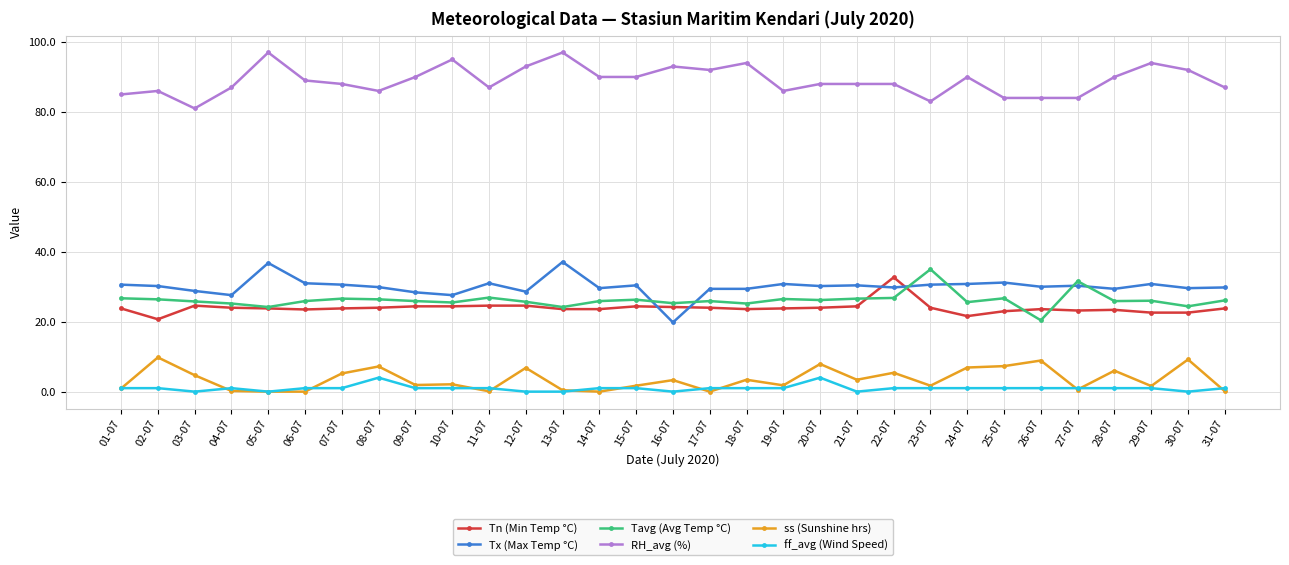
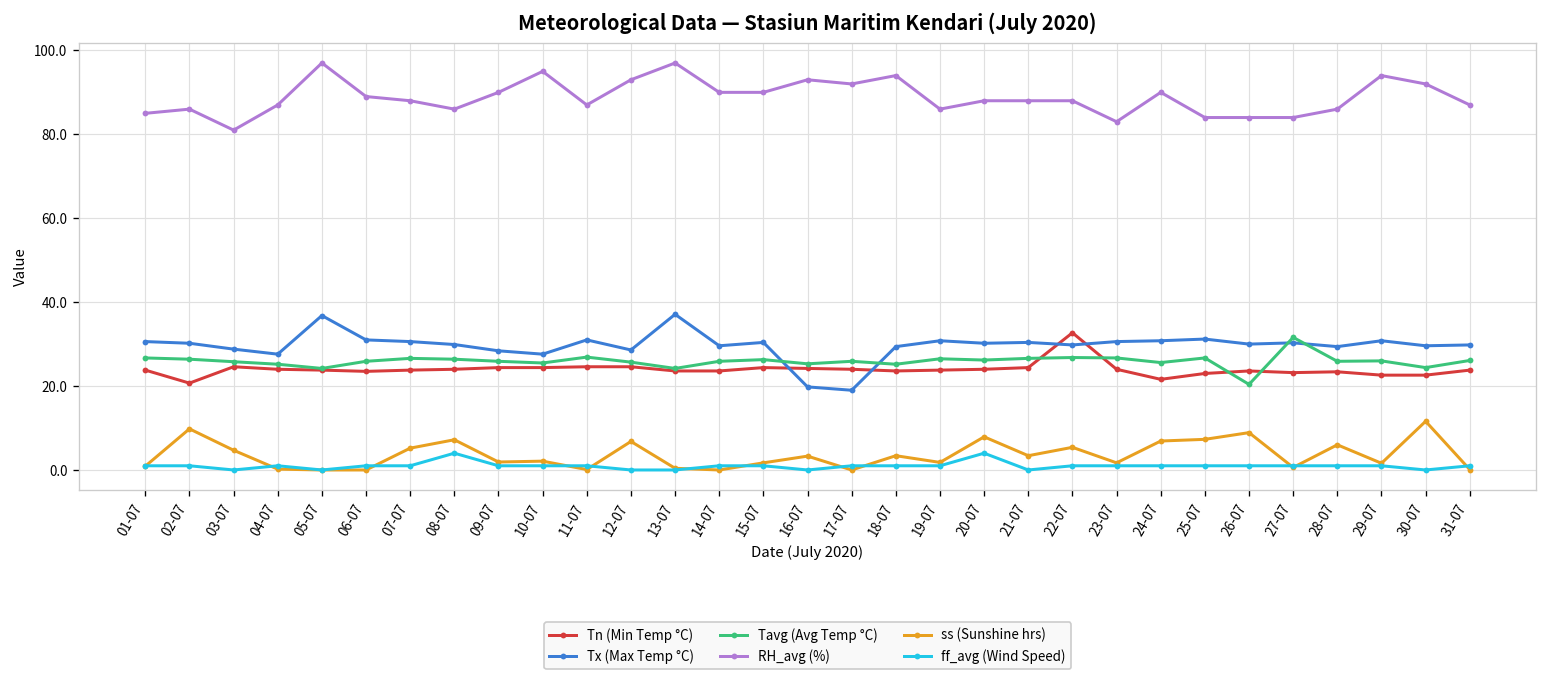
Tx (Max Temp °C), 17-07: 29 -> 19
Tavg (Avg Temp °C), 23-07: 35 -> 27
RH_avg (%), 28-07: 90 -> 86
ss (Sunshine hrs), 30-07: 9 -> 12
